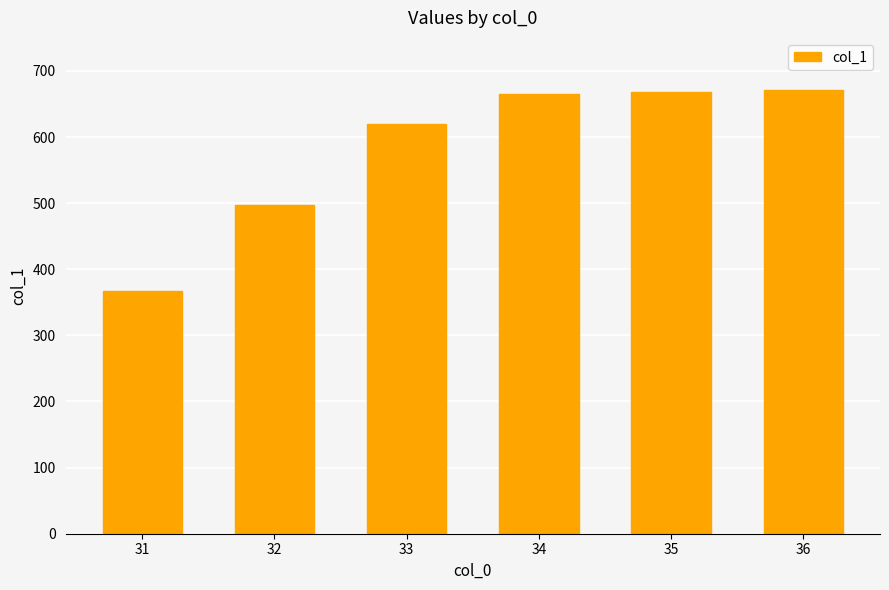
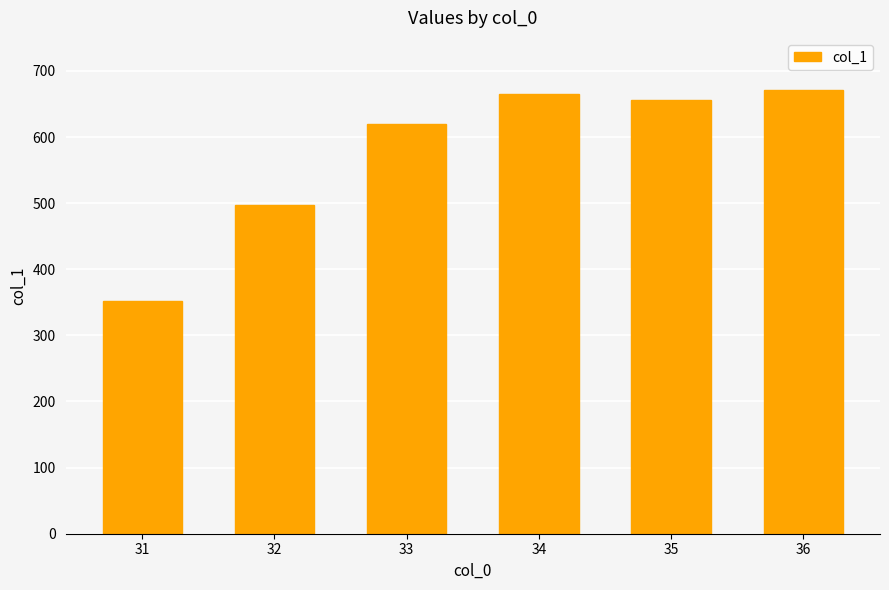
31: 370 -> 350
35: 670 -> 660
